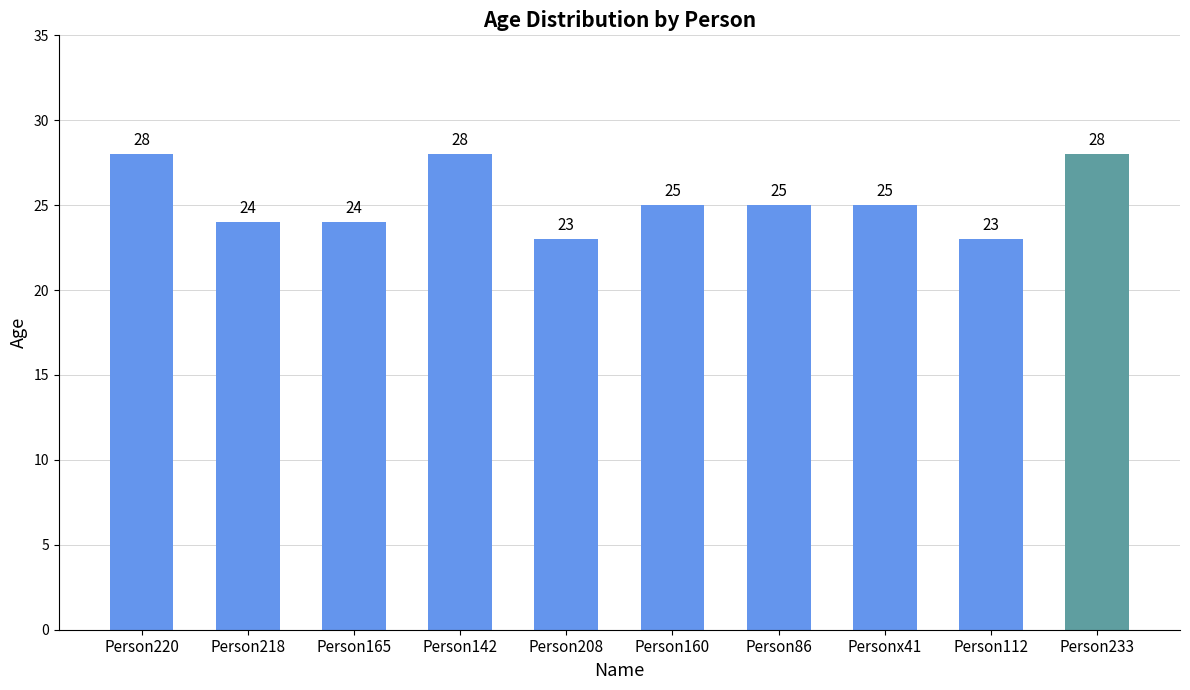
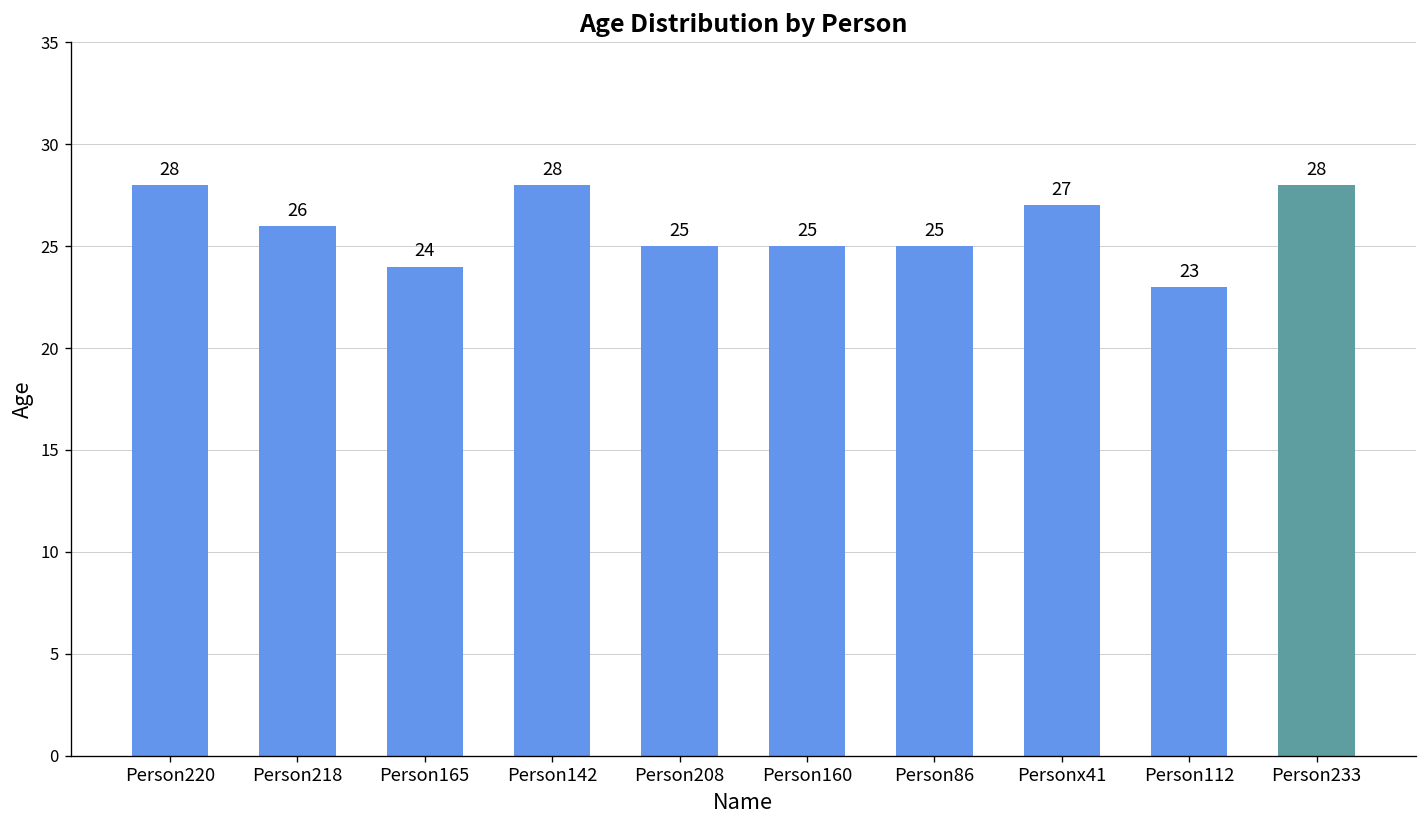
Person218: 24 -> 26
Person208: 23 -> 25
Personx41: 25 -> 27
